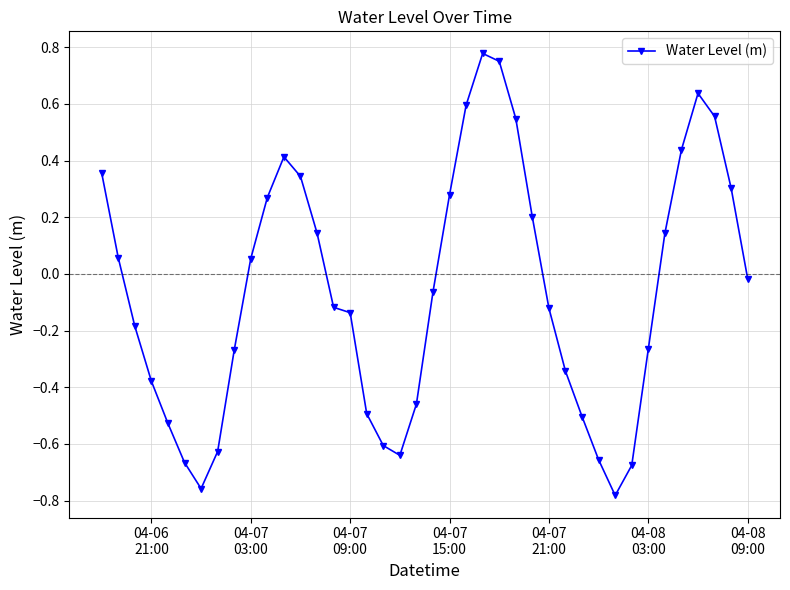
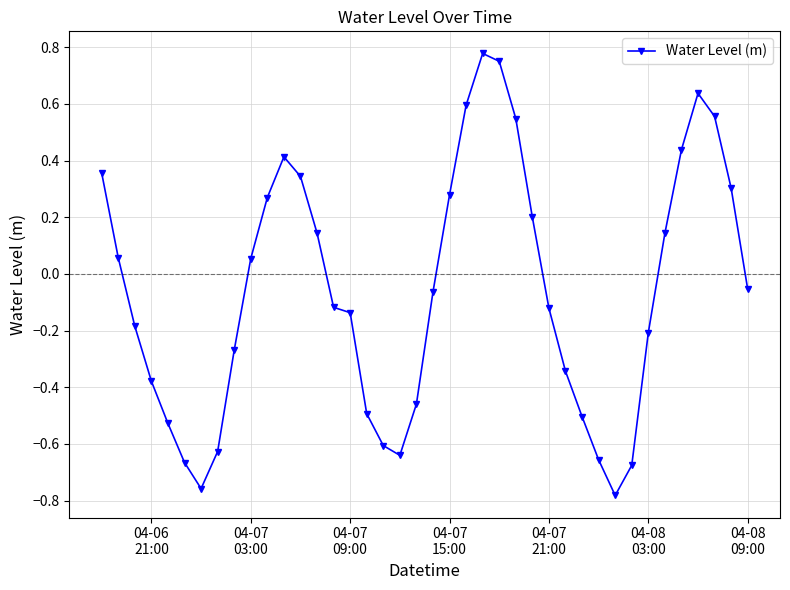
04-08 03:00: -0.27 -> -0.21
04-08 09:00: -0.02 -> -0.05
